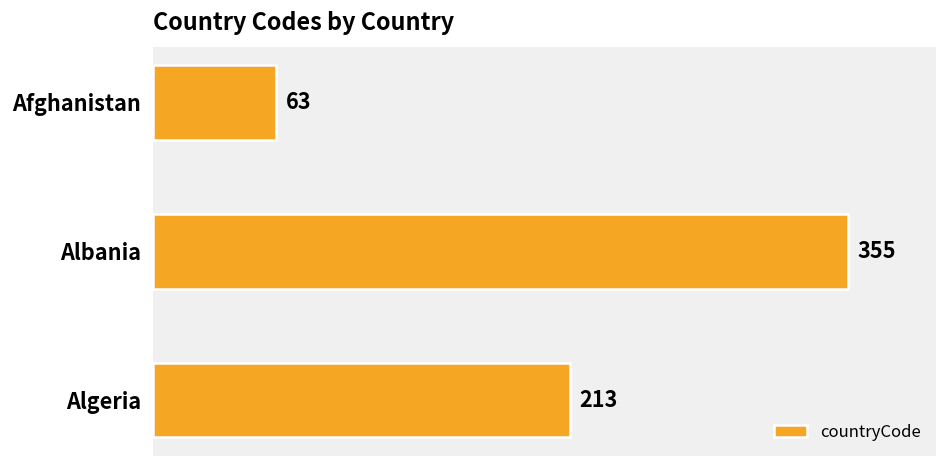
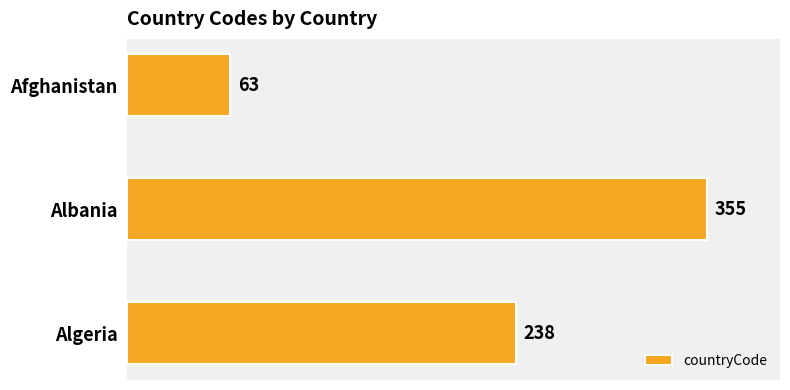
Algeria: 213 -> 238
